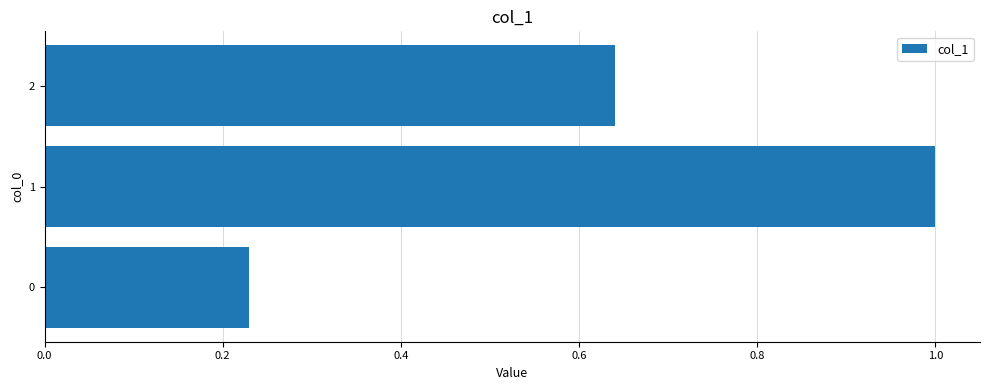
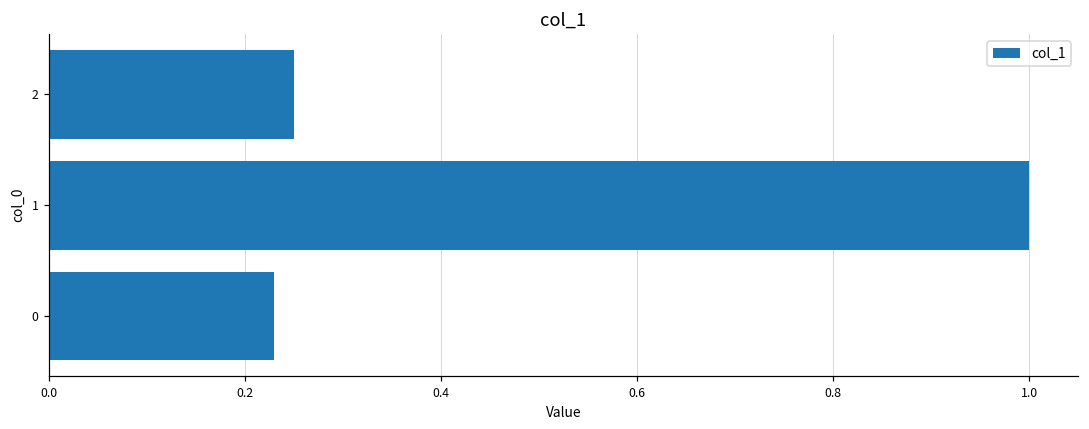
2: 0.64 -> 0.25
